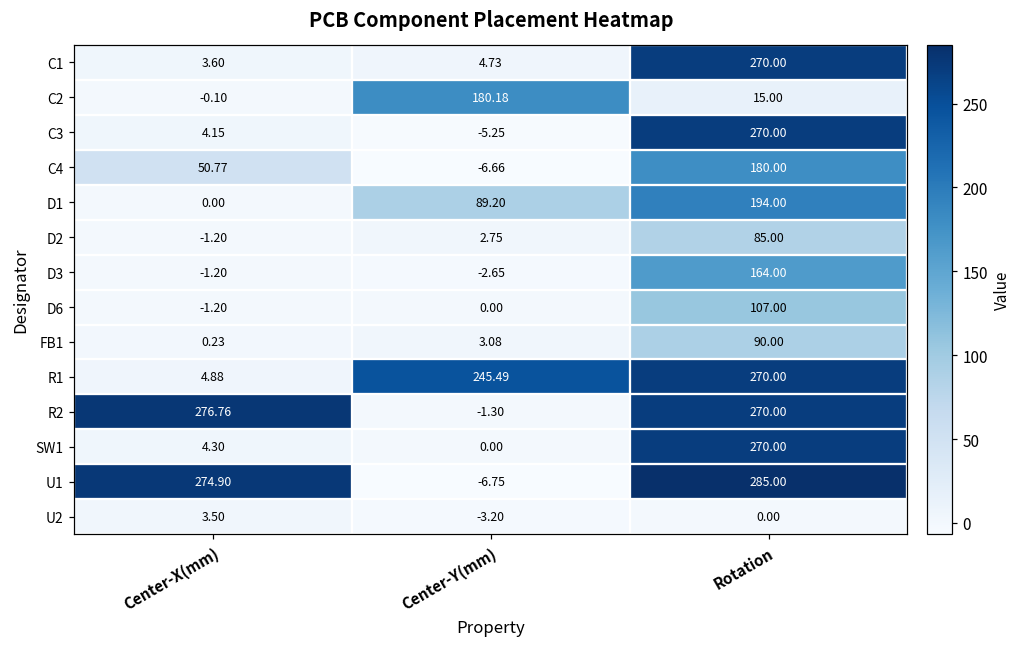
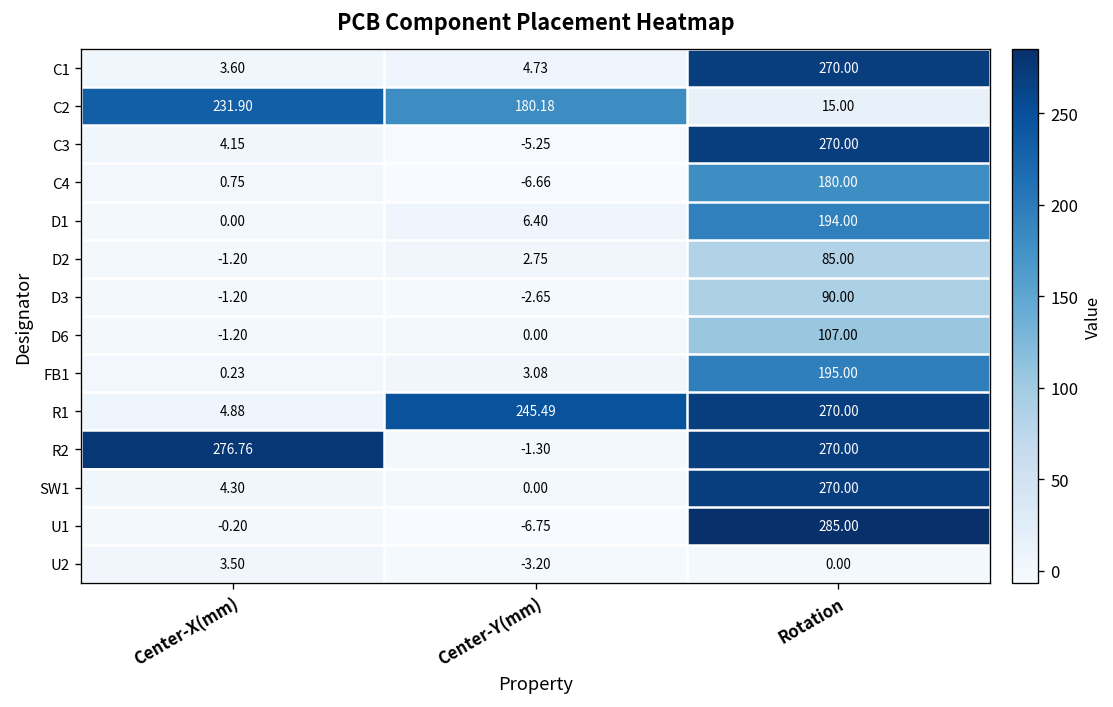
C2, Center-X(mm): -0.10 -> 231.90
C4, Center-X(mm): 50.77 -> 0.75
D1, Center-Y(mm): 89.20 -> 6.40
D3, Rotation: 164.00 -> 90.00
FB1, Rotation: 90.00 -> 195.00
U1, Center-X(mm): 274.90 -> -0.20
